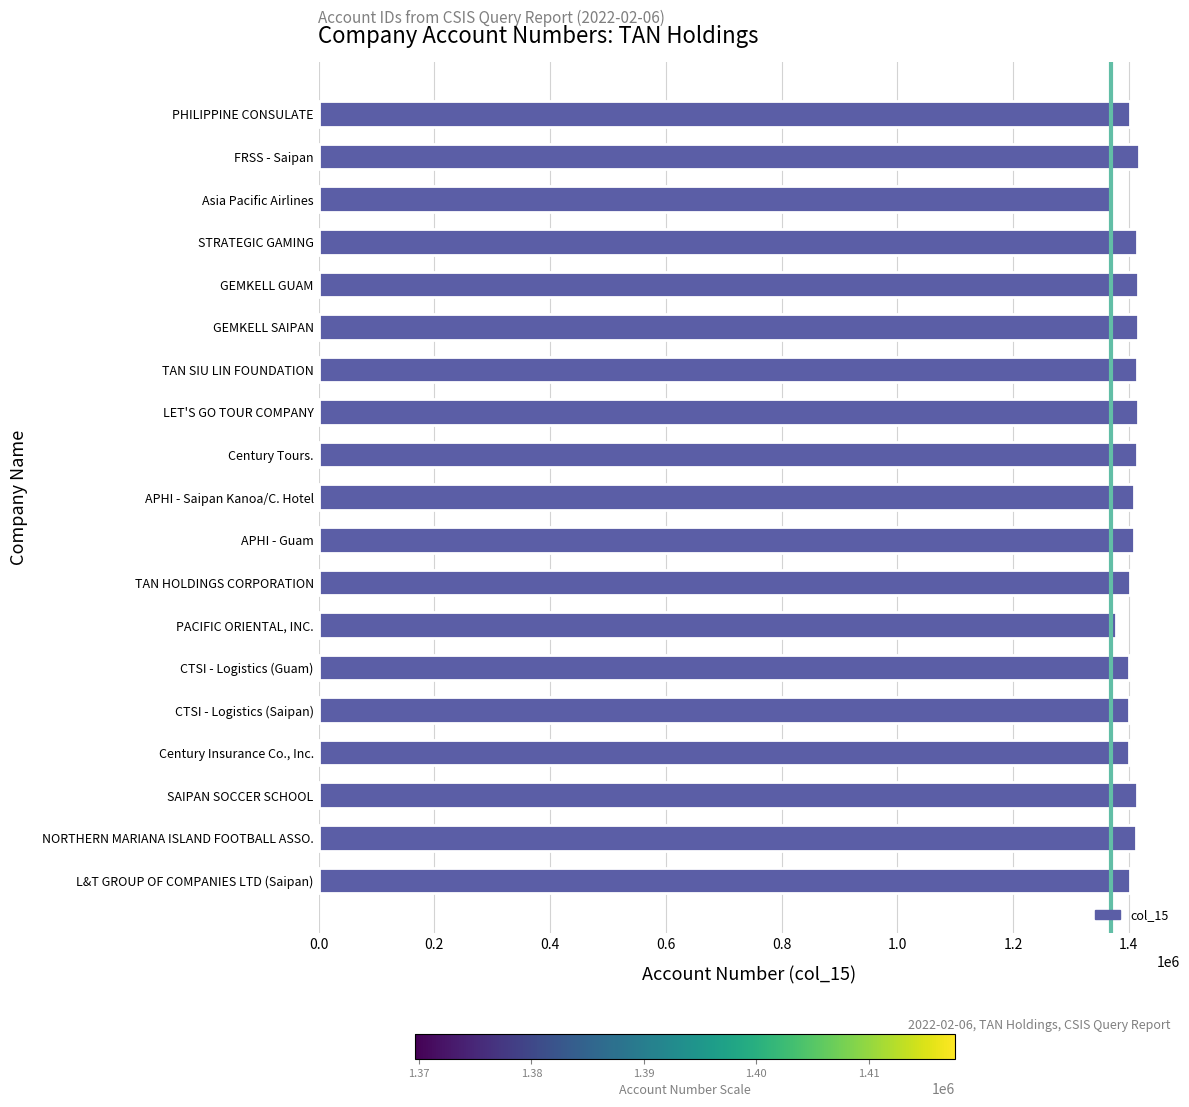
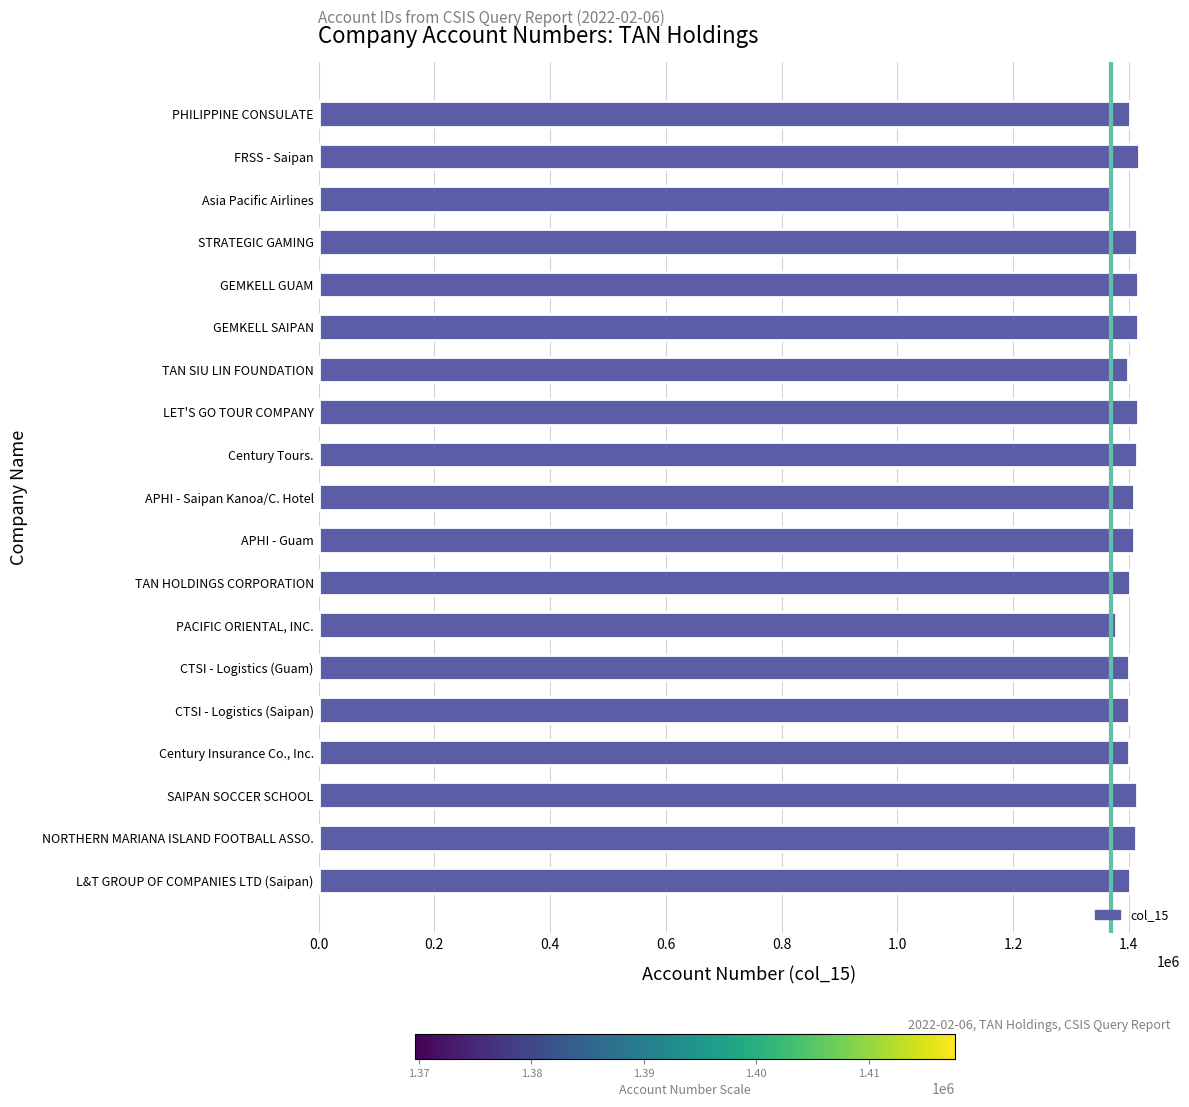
TAN SIU LIN FOUNDATION: 1410000 -> 1400000
